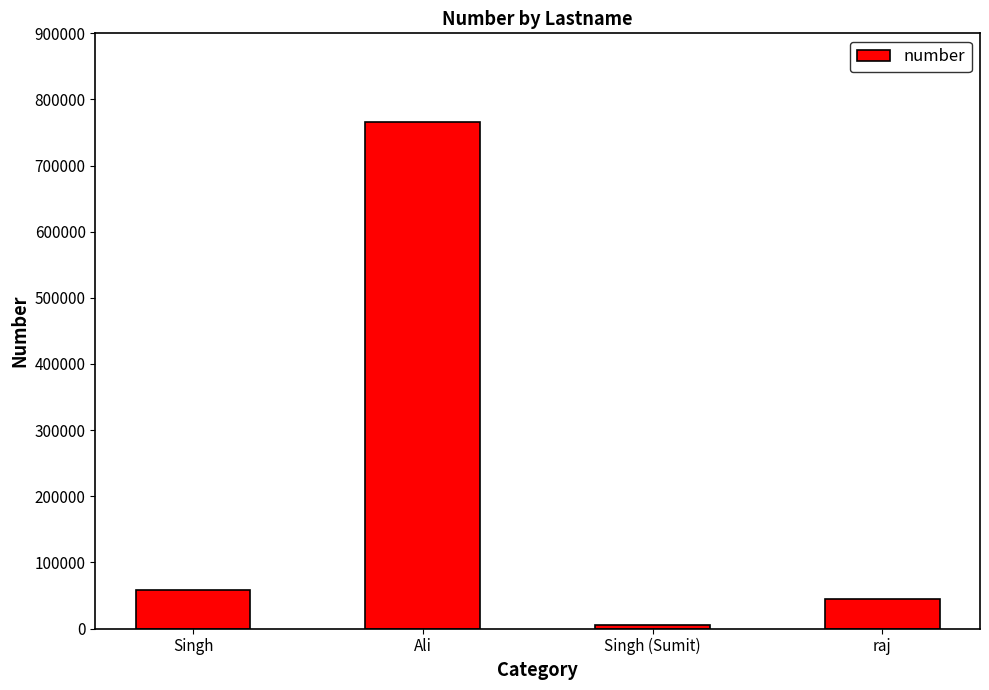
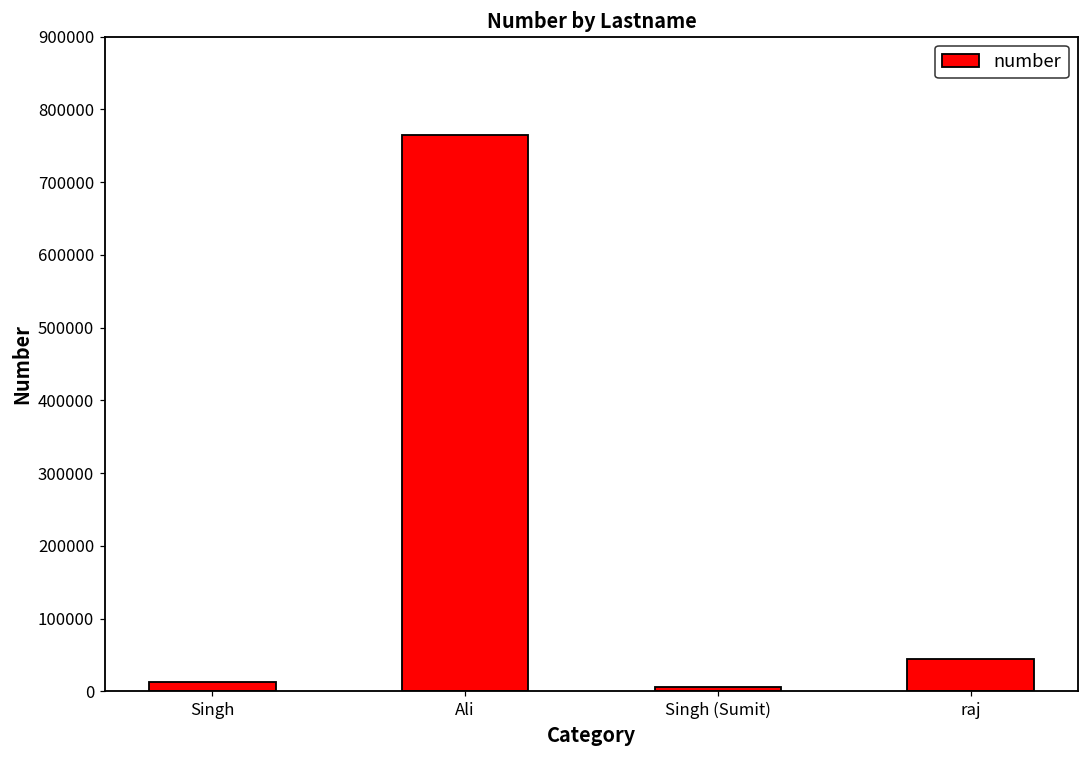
Singh: 60000 -> 10000
